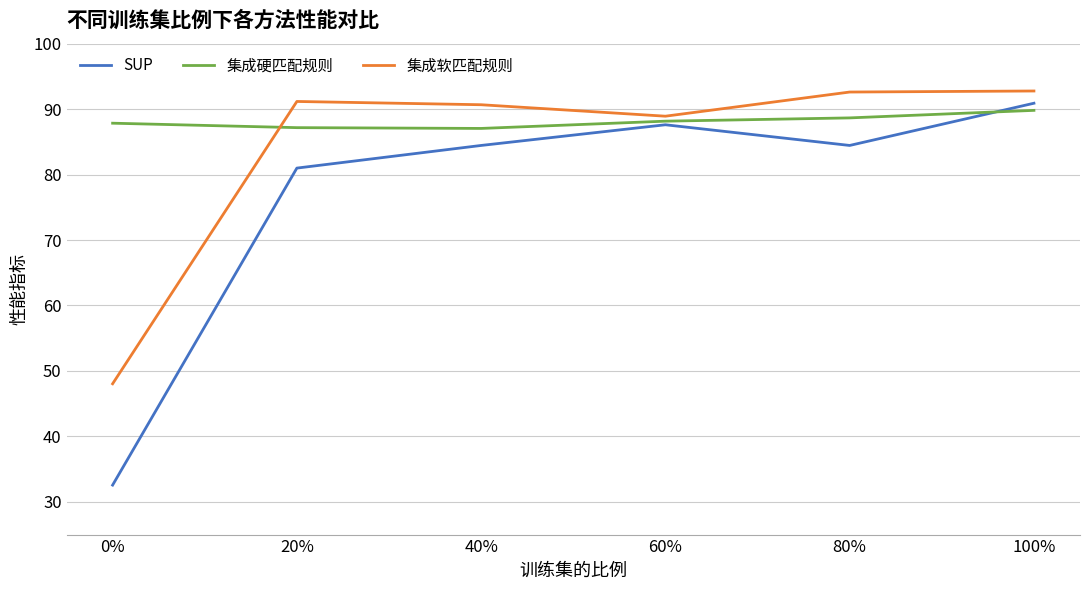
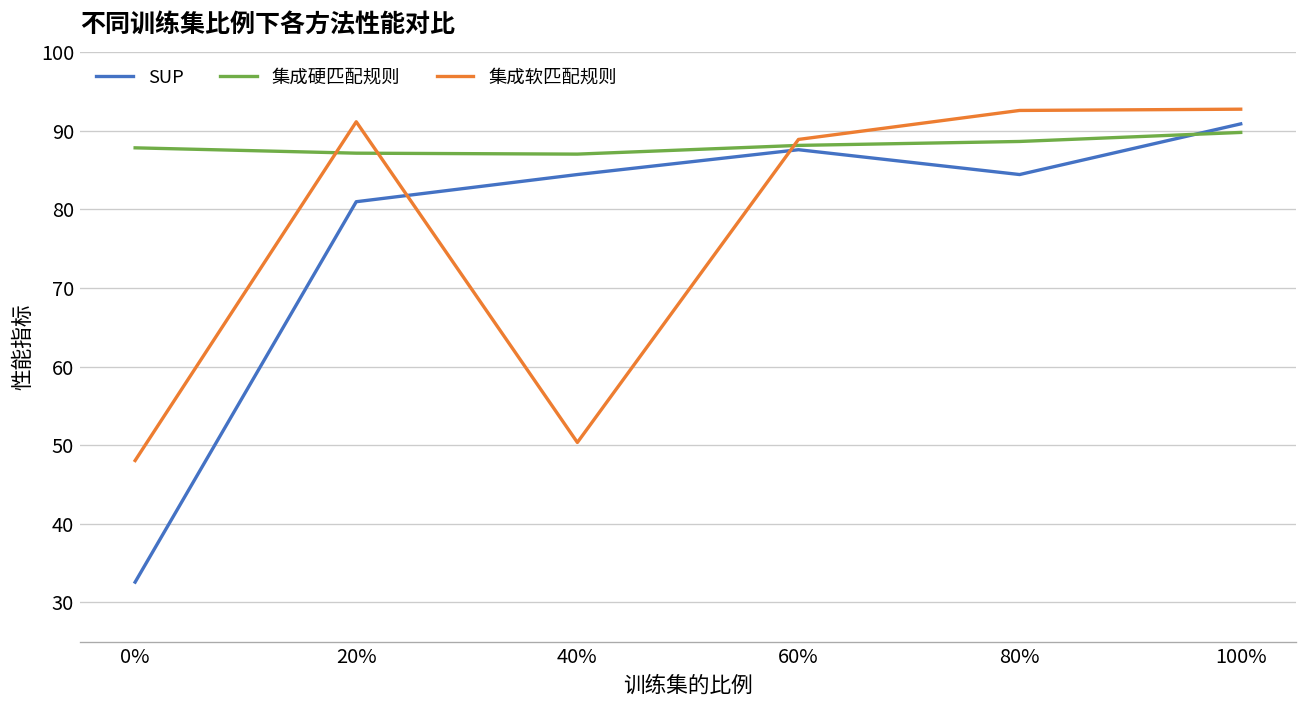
集成软匹配规则, 40%: 91 -> 50
